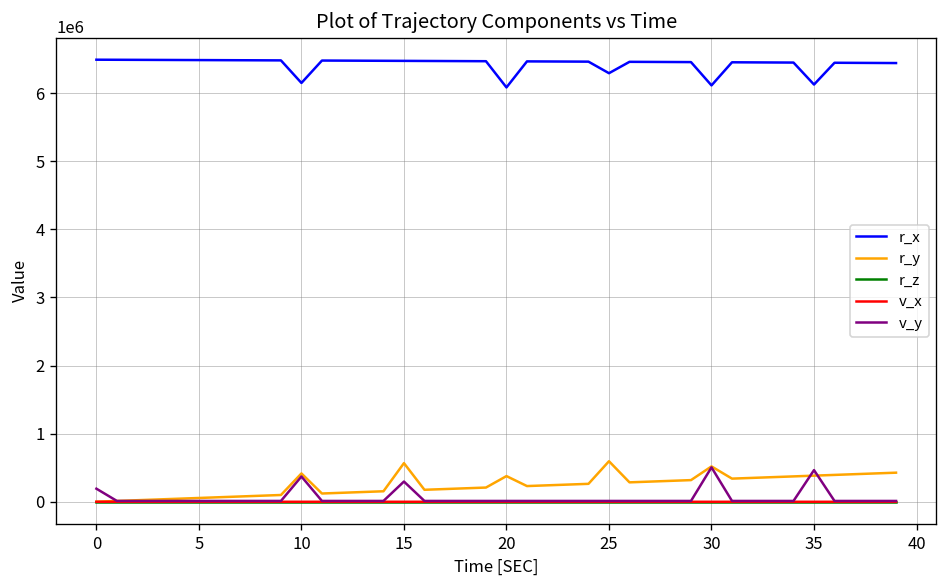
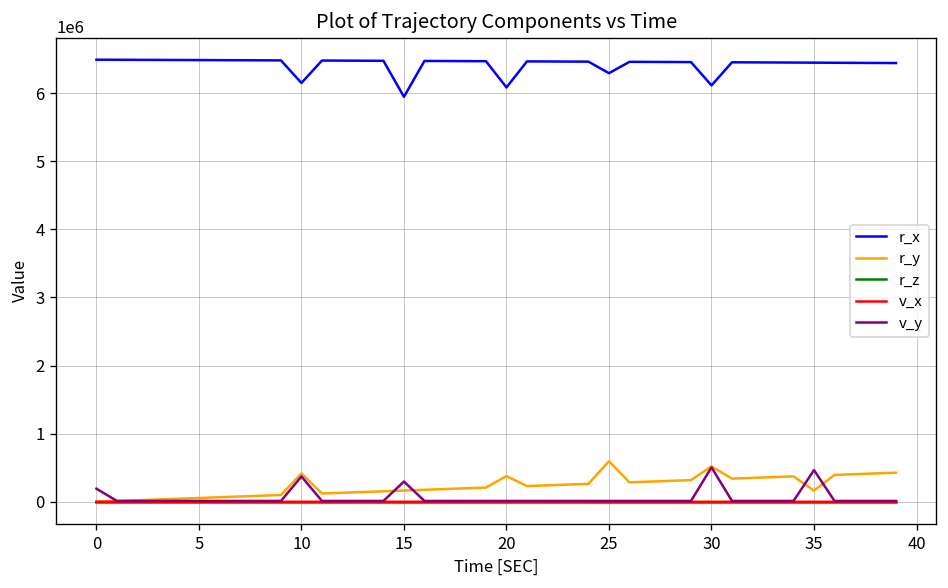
r_x, 15: 6500000 -> 5900000
r_y, 15: 600000 -> 200000
r_x, 35: 6100000 -> 6400000
r_y, 35: 400000 -> 200000
